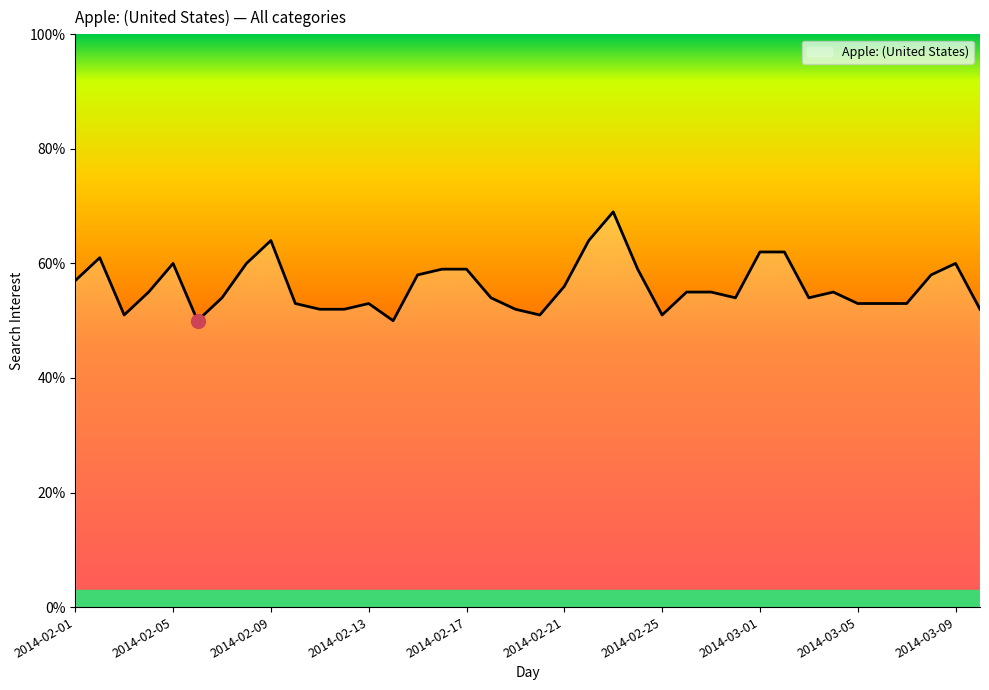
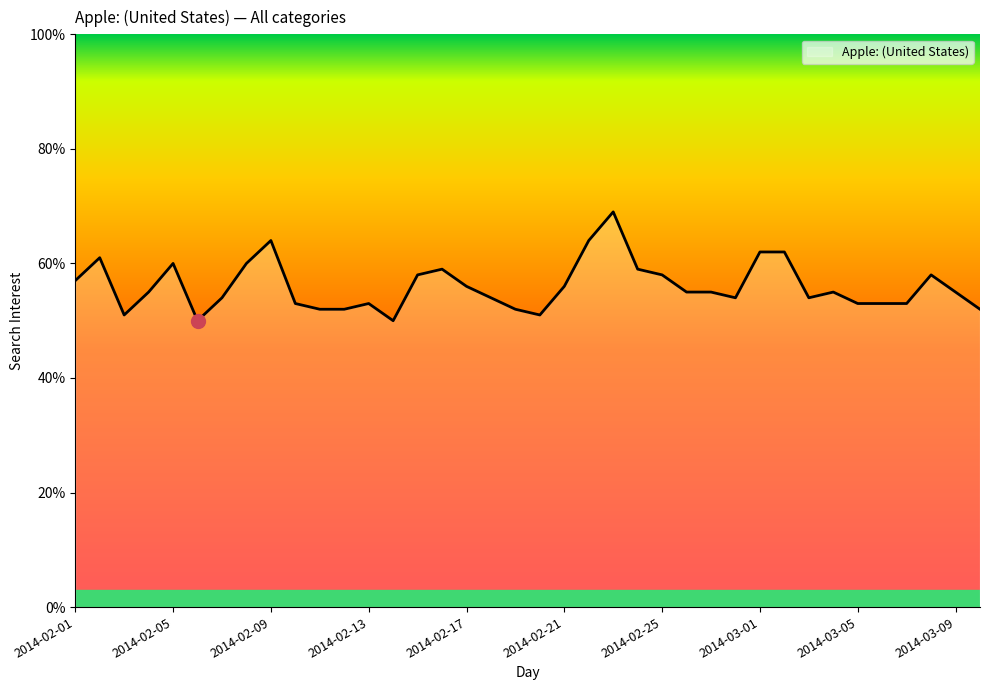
Apple: (United States), 2014-02-17: 59% -> 56%
Apple: (United States), 2014-02-25: 51% -> 58%
Apple: (United States), 2014-03-09: 60% -> 55%
